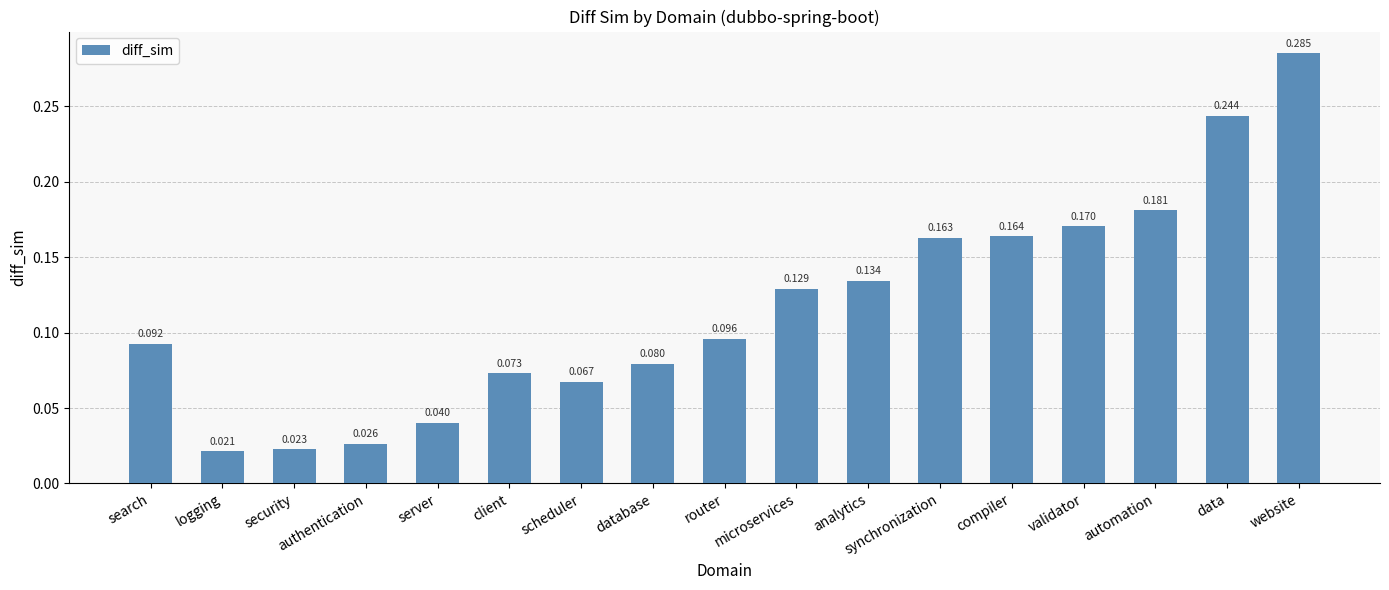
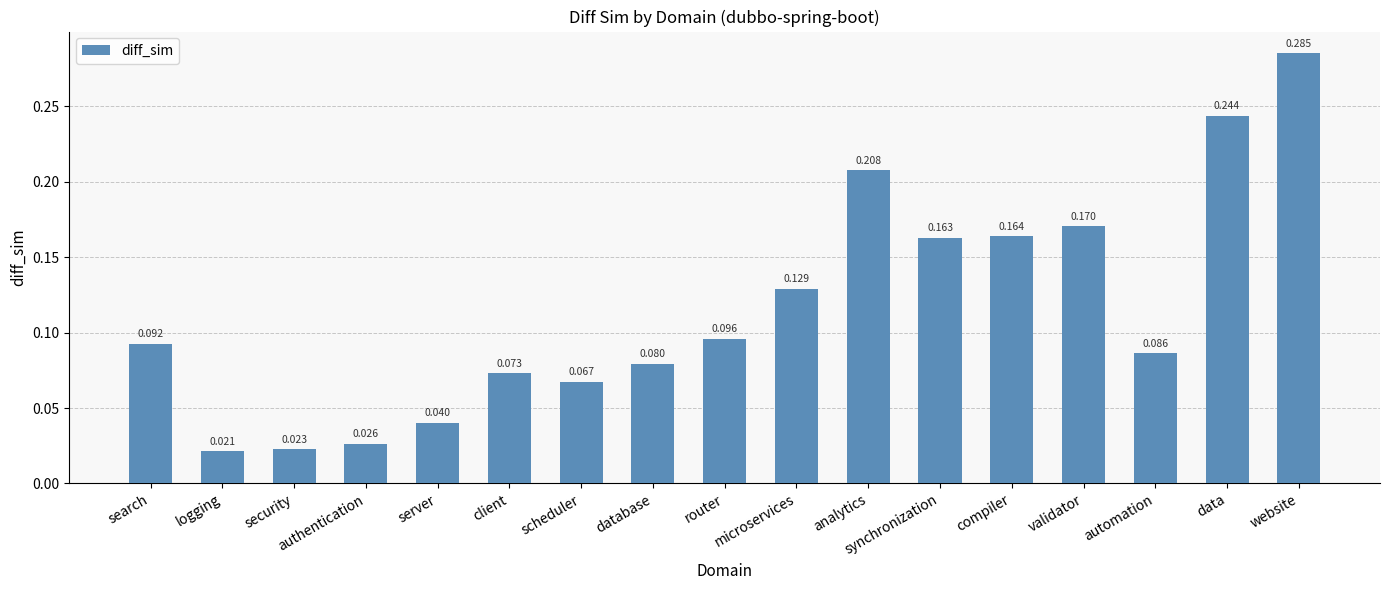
analytics: 0.134 -> 0.208
automation: 0.181 -> 0.086
